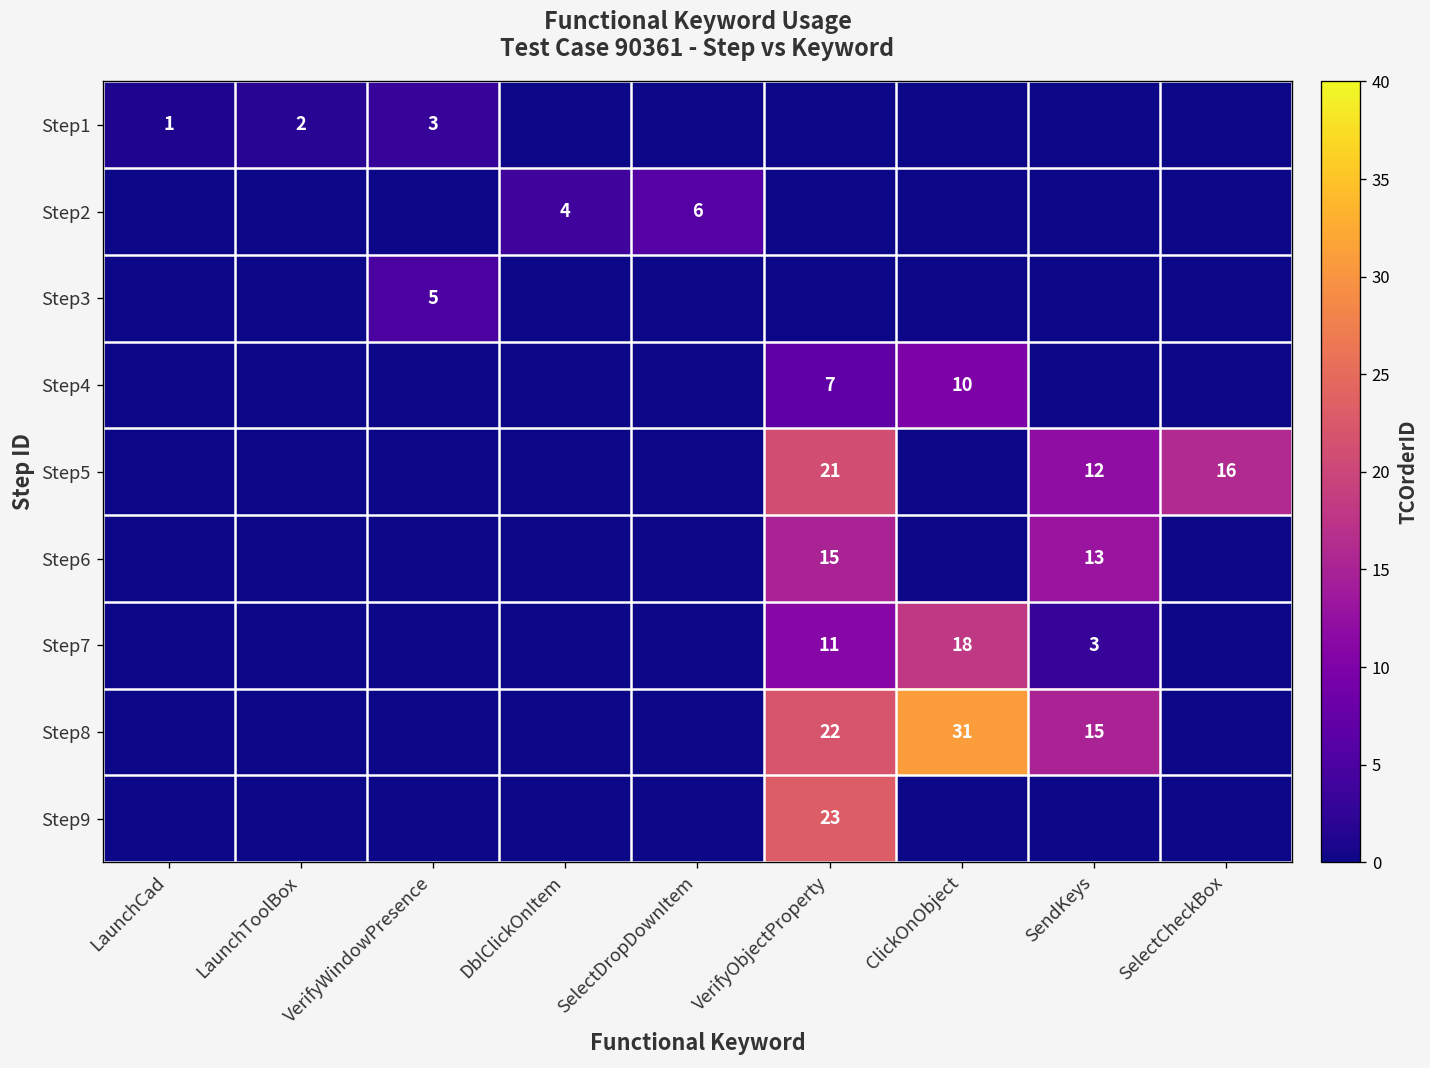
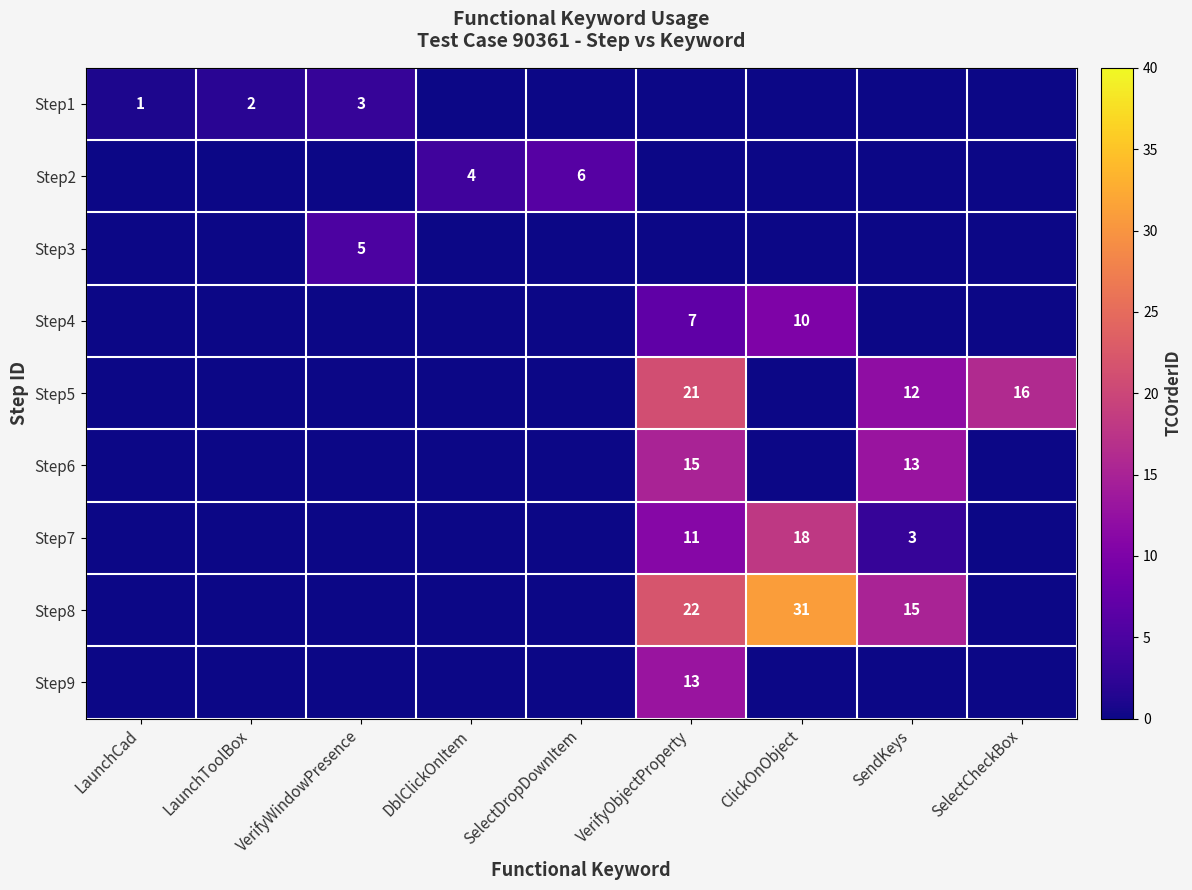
Step9, VerifyObjectProperty: 23 -> 13
